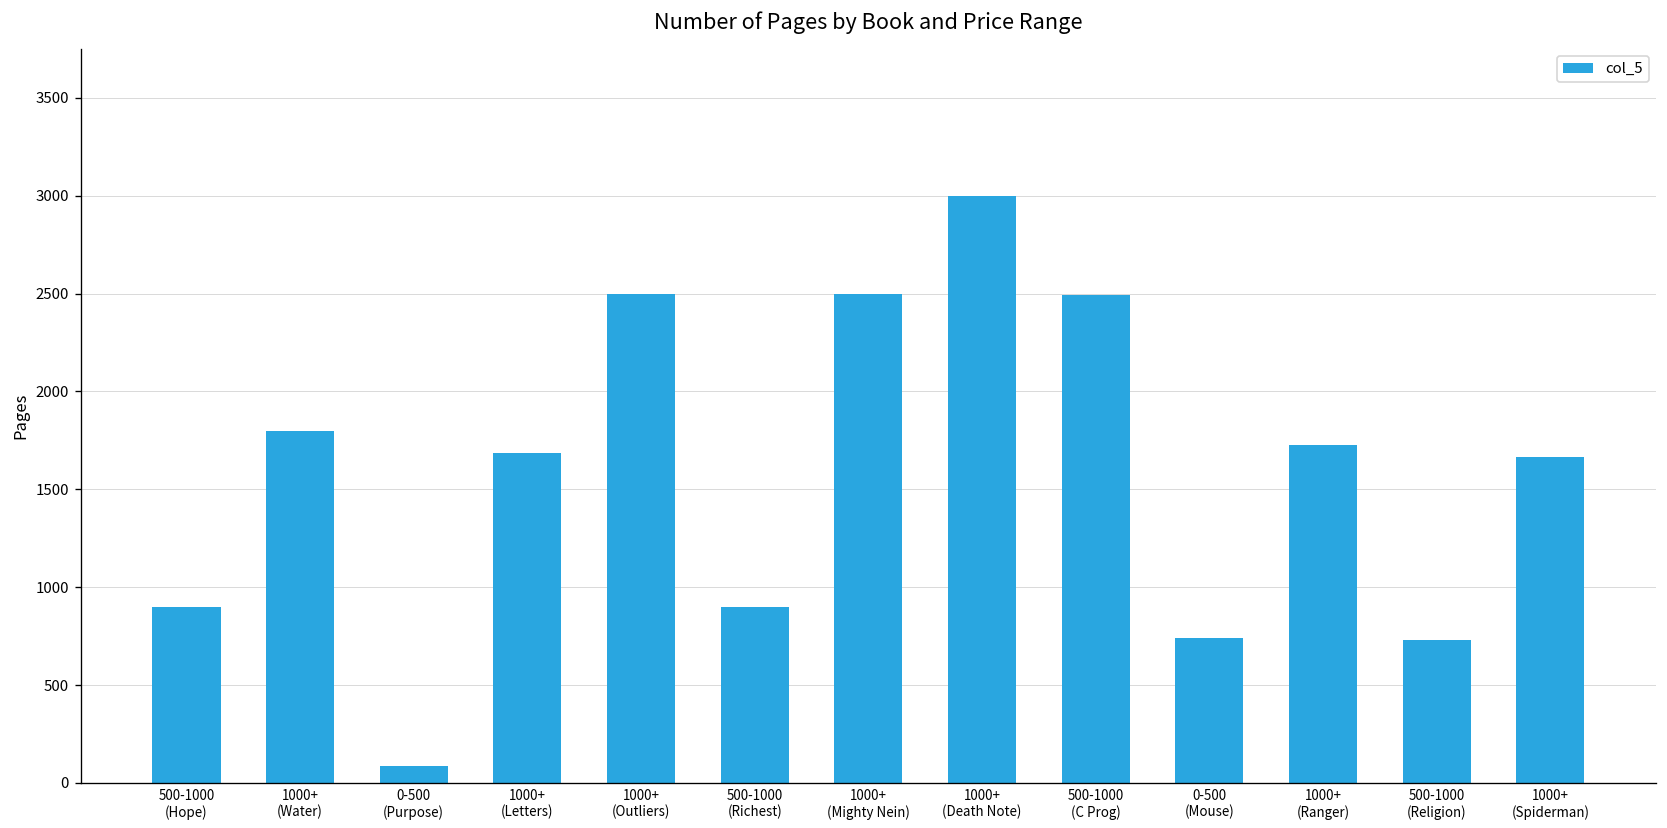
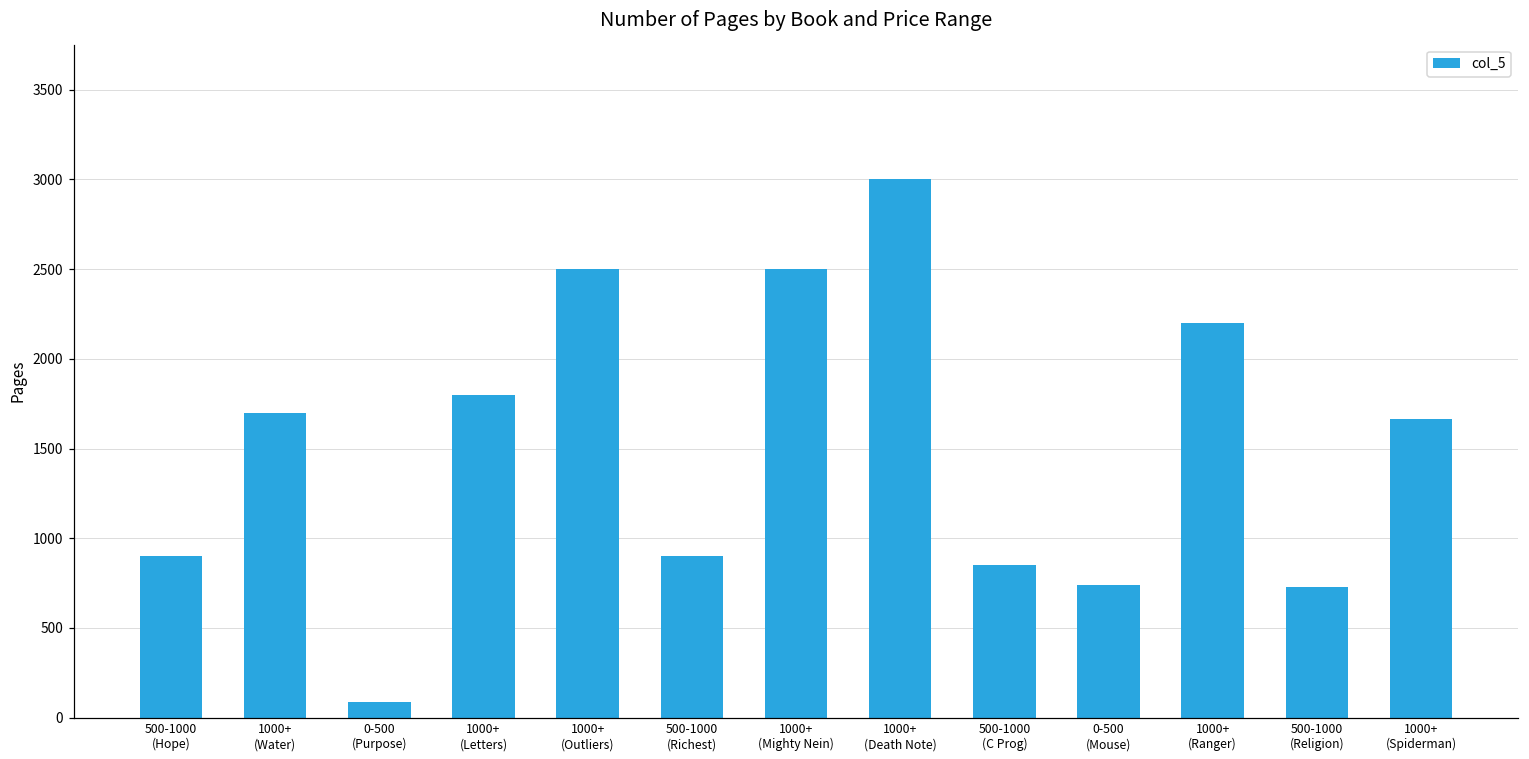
1000+ (Water): 1800 -> 1700
1000+ (Letters): 1690 -> 1800
500-1000 (C Prog): 2490 -> 850
1000+ (Ranger): 1730 -> 2200
